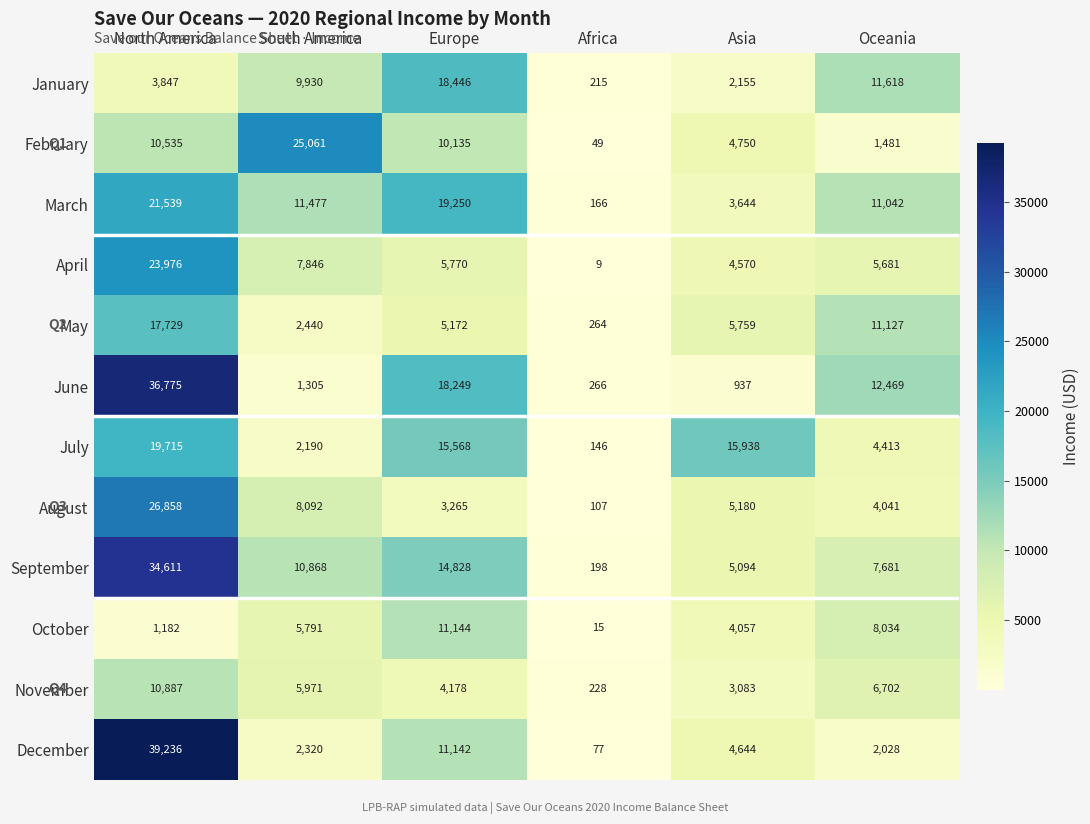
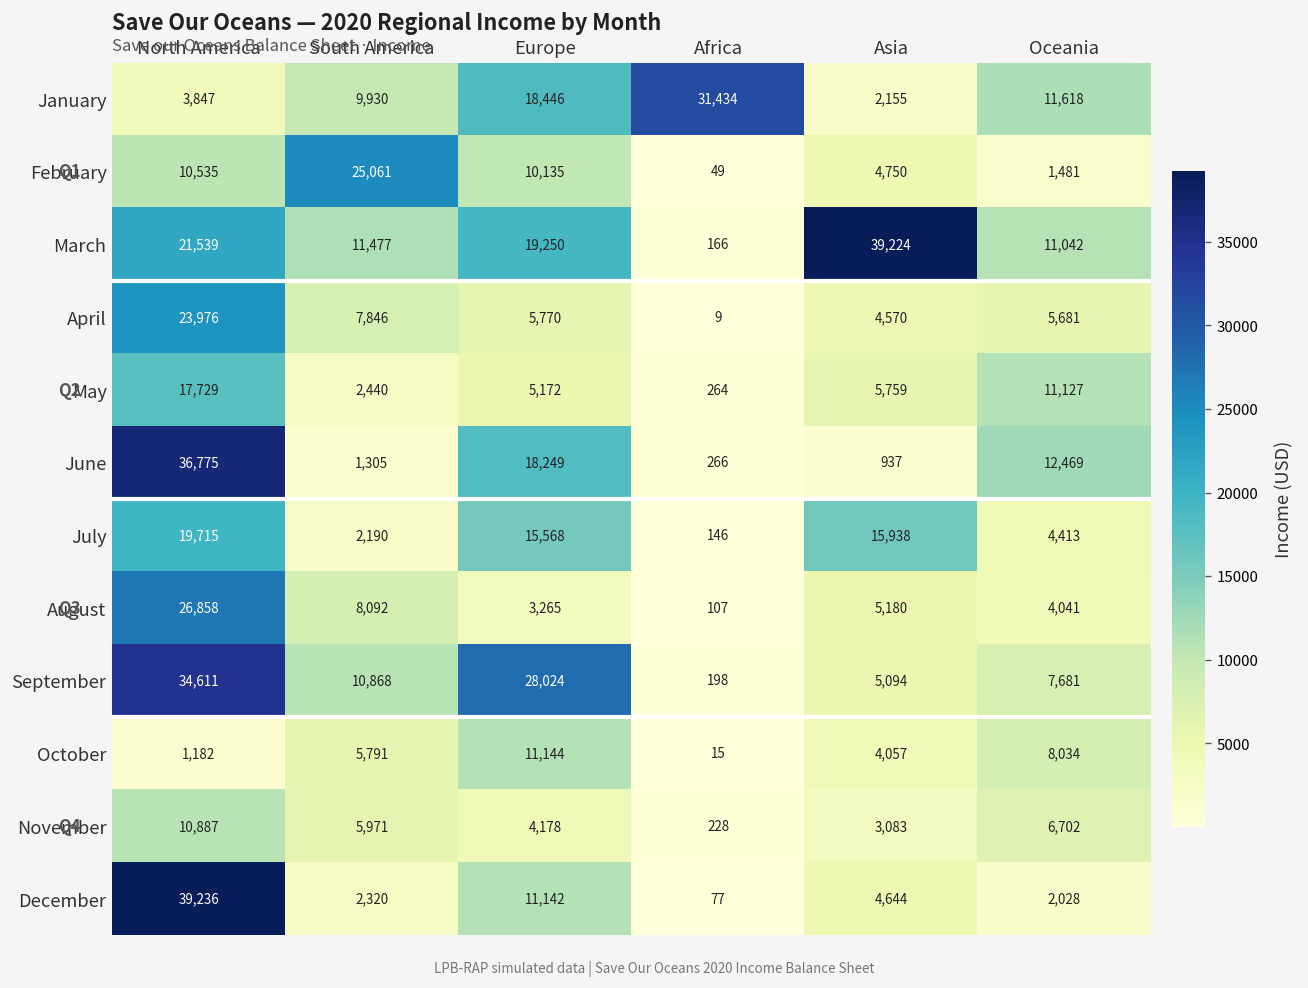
January, Africa: 215 -> 31,434
March, Asia: 3,644 -> 39,224
September, Europe: 14,828 -> 28,024
